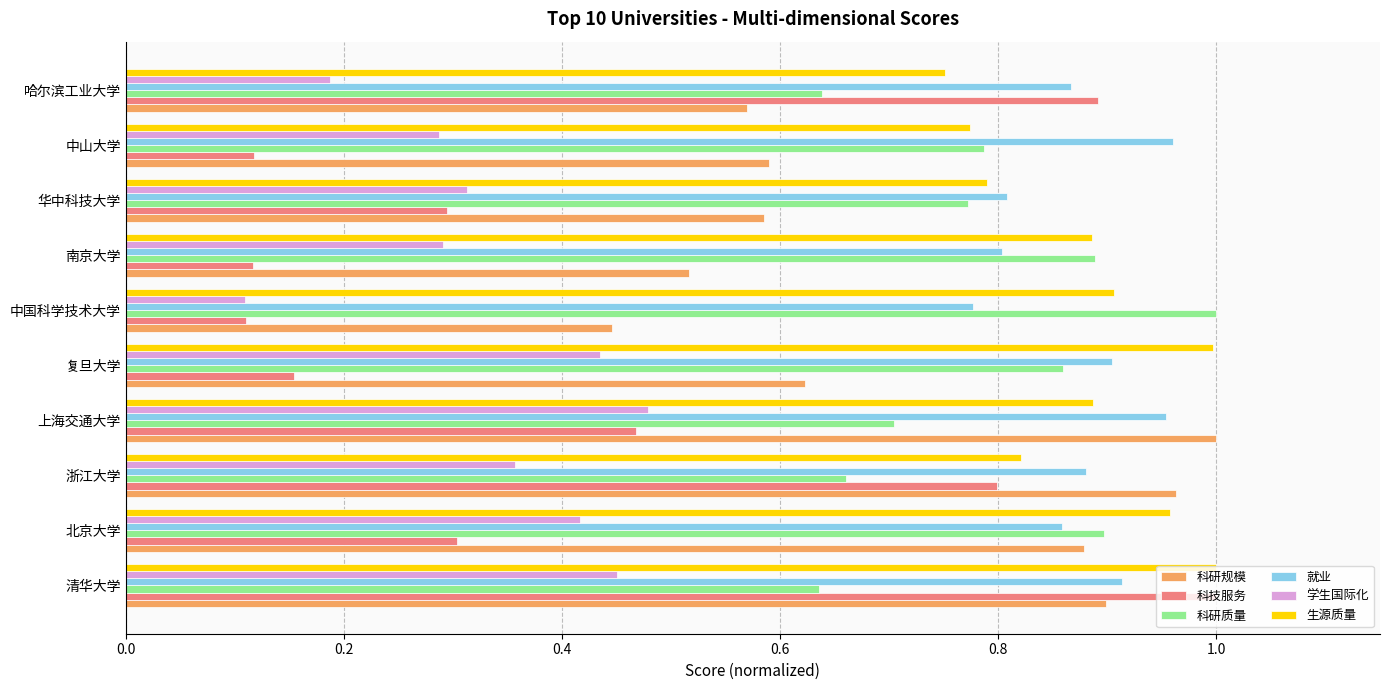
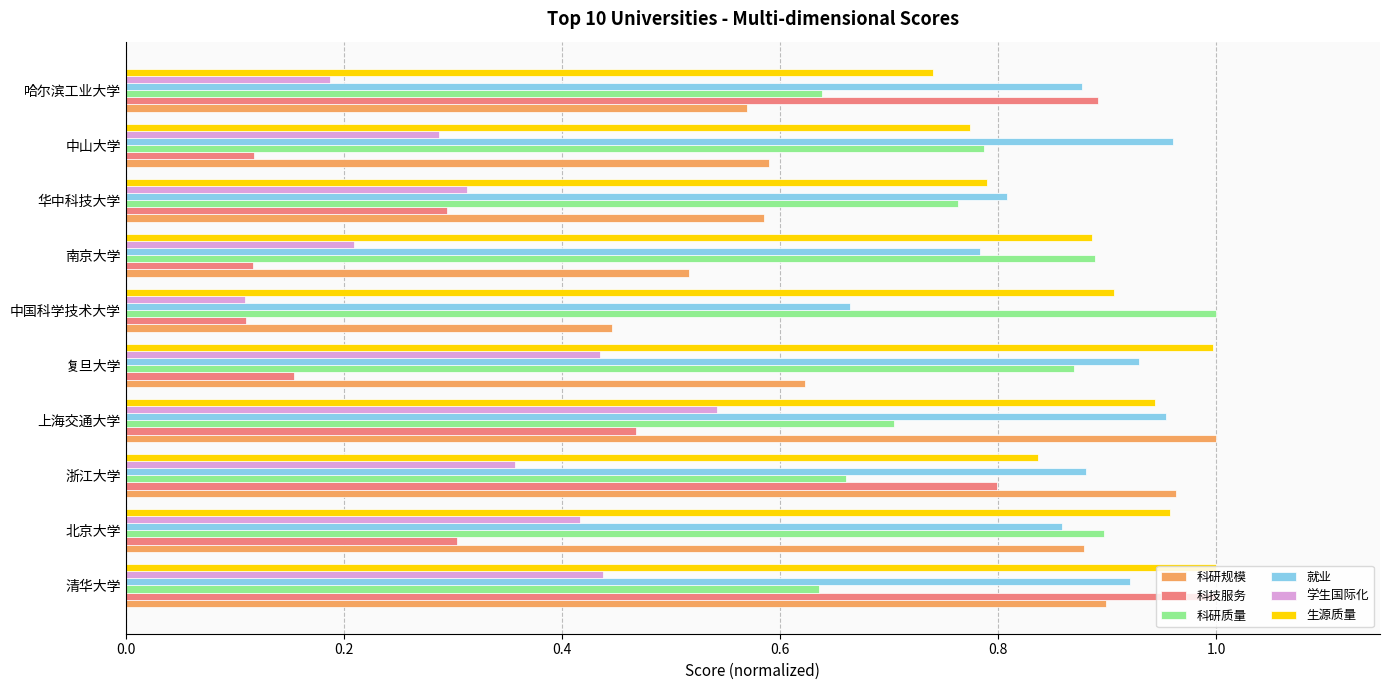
生源质量, 哈尔滨工业大学: 0.751 -> 0.740
就业, 哈尔滨工业大学: 0.866 -> 0.877
科研质量, 华中科技大学: 0.773 -> 0.763
学生国际化, 南京大学: 0.291 -> 0.209
就业, 南京大学: 0.804 -> 0.783
就业, 中国科学技术大学: 0.777 -> 0.664
就业, 复旦大学: 0.904 -> 0.929
科研质量, 复旦大学: 0.859 -> 0.870
生源质量, 上海交通大学: 0.887 -> 0.944
学生国际化, 上海交通大学: 0.479 -> 0.542
生源质量, 浙江大学: 0.821 -> 0.837
学生国际化, 清华大学: 0.450 -> 0.438
就业, 清华大学: 0.913 -> 0.921
